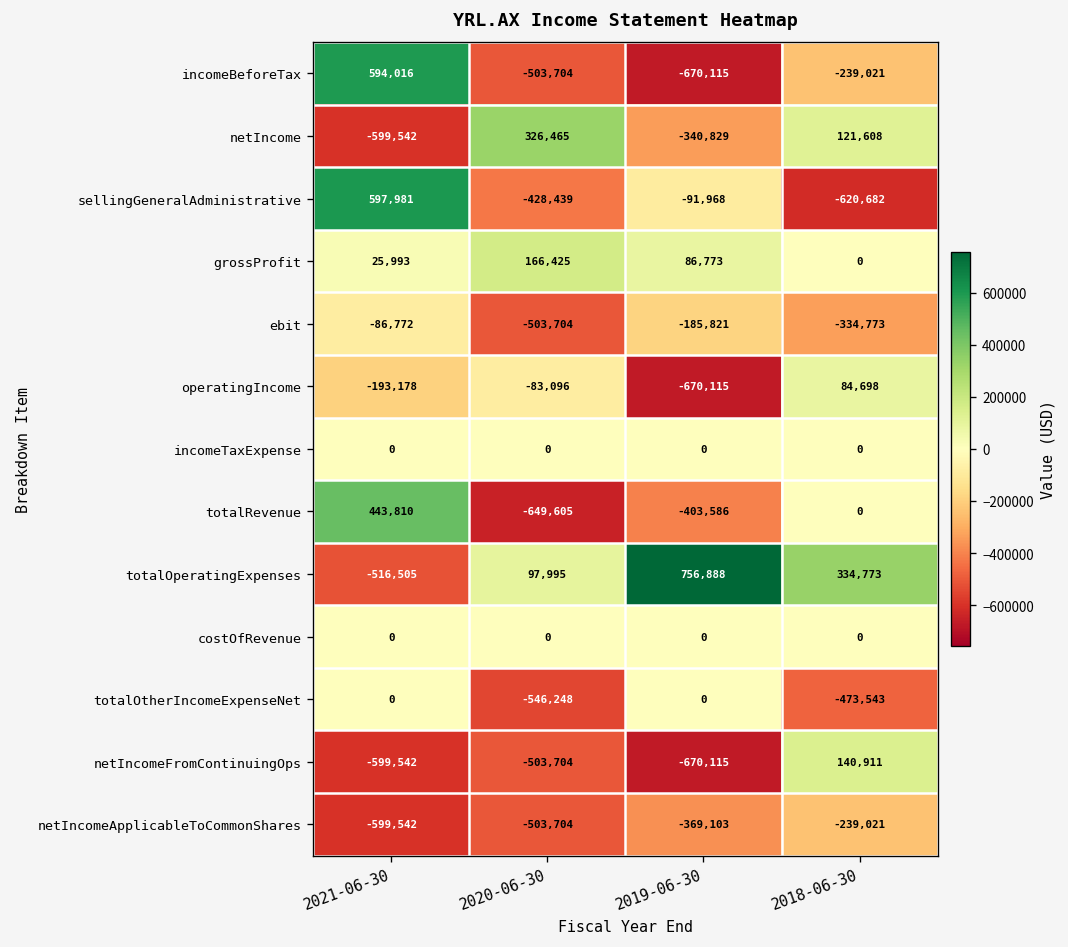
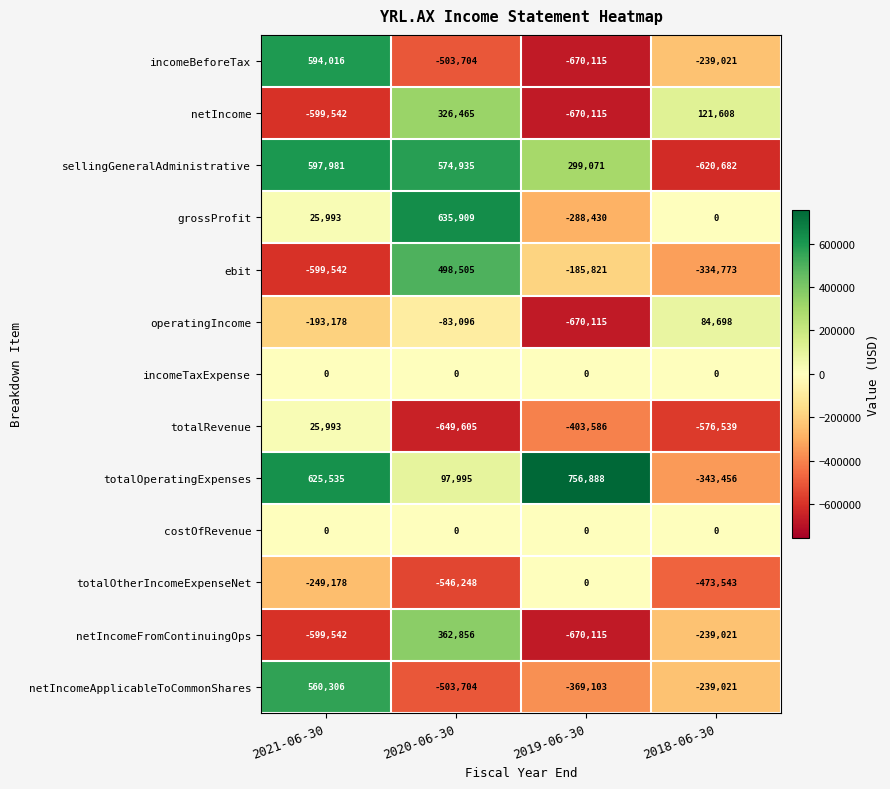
netIncome, 2019-06-30: -340,829 -> -670,115
sellingGeneralAdministrative, 2020-06-30: -428,439 -> 574,935
sellingGeneralAdministrative, 2019-06-30: -91,968 -> 299,071
grossProfit, 2020-06-30: 166,425 -> 635,909
grossProfit, 2019-06-30: 86,773 -> -288,430
ebit, 2021-06-30: -86,772 -> -599,542
ebit, 2020-06-30: -503,704 -> 498,505
totalRevenue, 2021-06-30: 443,810 -> 25,993
totalRevenue, 2018-06-30: 0 -> -576,539
totalOperatingExpenses, 2021-06-30: -516,505 -> 625,535
totalOperatingExpenses, 2018-06-30: 334,773 -> -343,456
totalOtherIncomeExpenseNet, 2021-06-30: 0 -> -249,178
netIncomeFromContinuingOps, 2020-06-30: -503,704 -> 362,856
netIncomeFromContinuingOps, 2018-06-30: 140,911 -> -239,021
netIncomeApplicableToCommonShares, 2021-06-30: -599,542 -> 560,306
